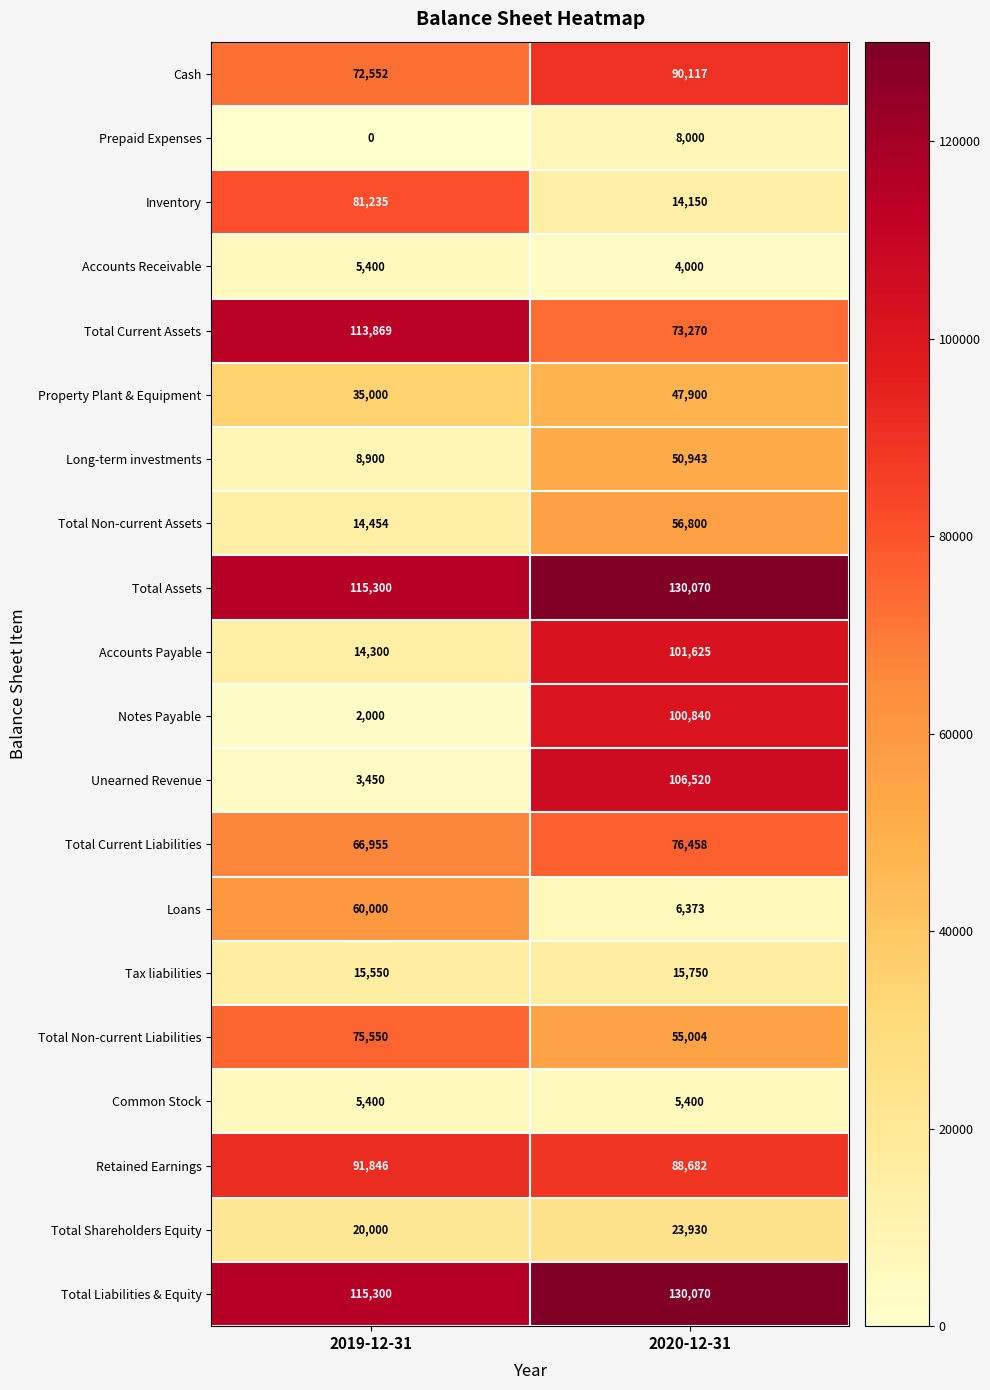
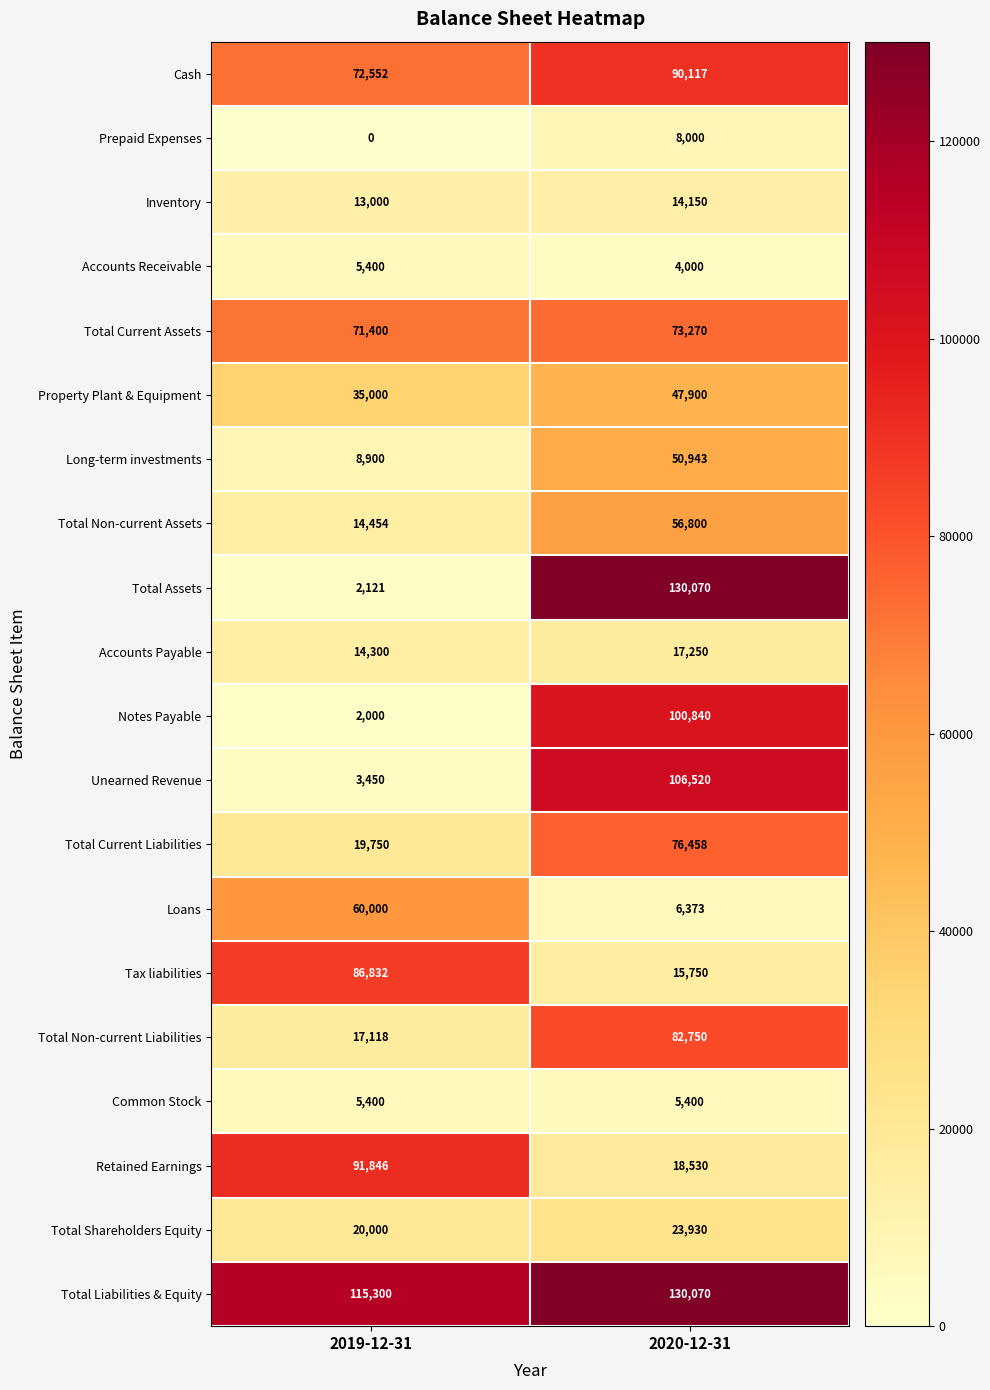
Inventory, 2019-12-31: 81,235 -> 13,000
Total Current Assets, 2019-12-31: 113,869 -> 71,400
Total Assets, 2019-12-31: 115,300 -> 2,121
Accounts Payable, 2020-12-31: 101,625 -> 17,250
Total Current Liabilities, 2019-12-31: 66,955 -> 19,750
Tax liabilities, 2019-12-31: 15,550 -> 86,832
Total Non-current Liabilities, 2019-12-31: 75,550 -> 17,118
Total Non-current Liabilities, 2020-12-31: 55,004 -> 82,750
Retained Earnings, 2020-12-31: 88,682 -> 18,530
